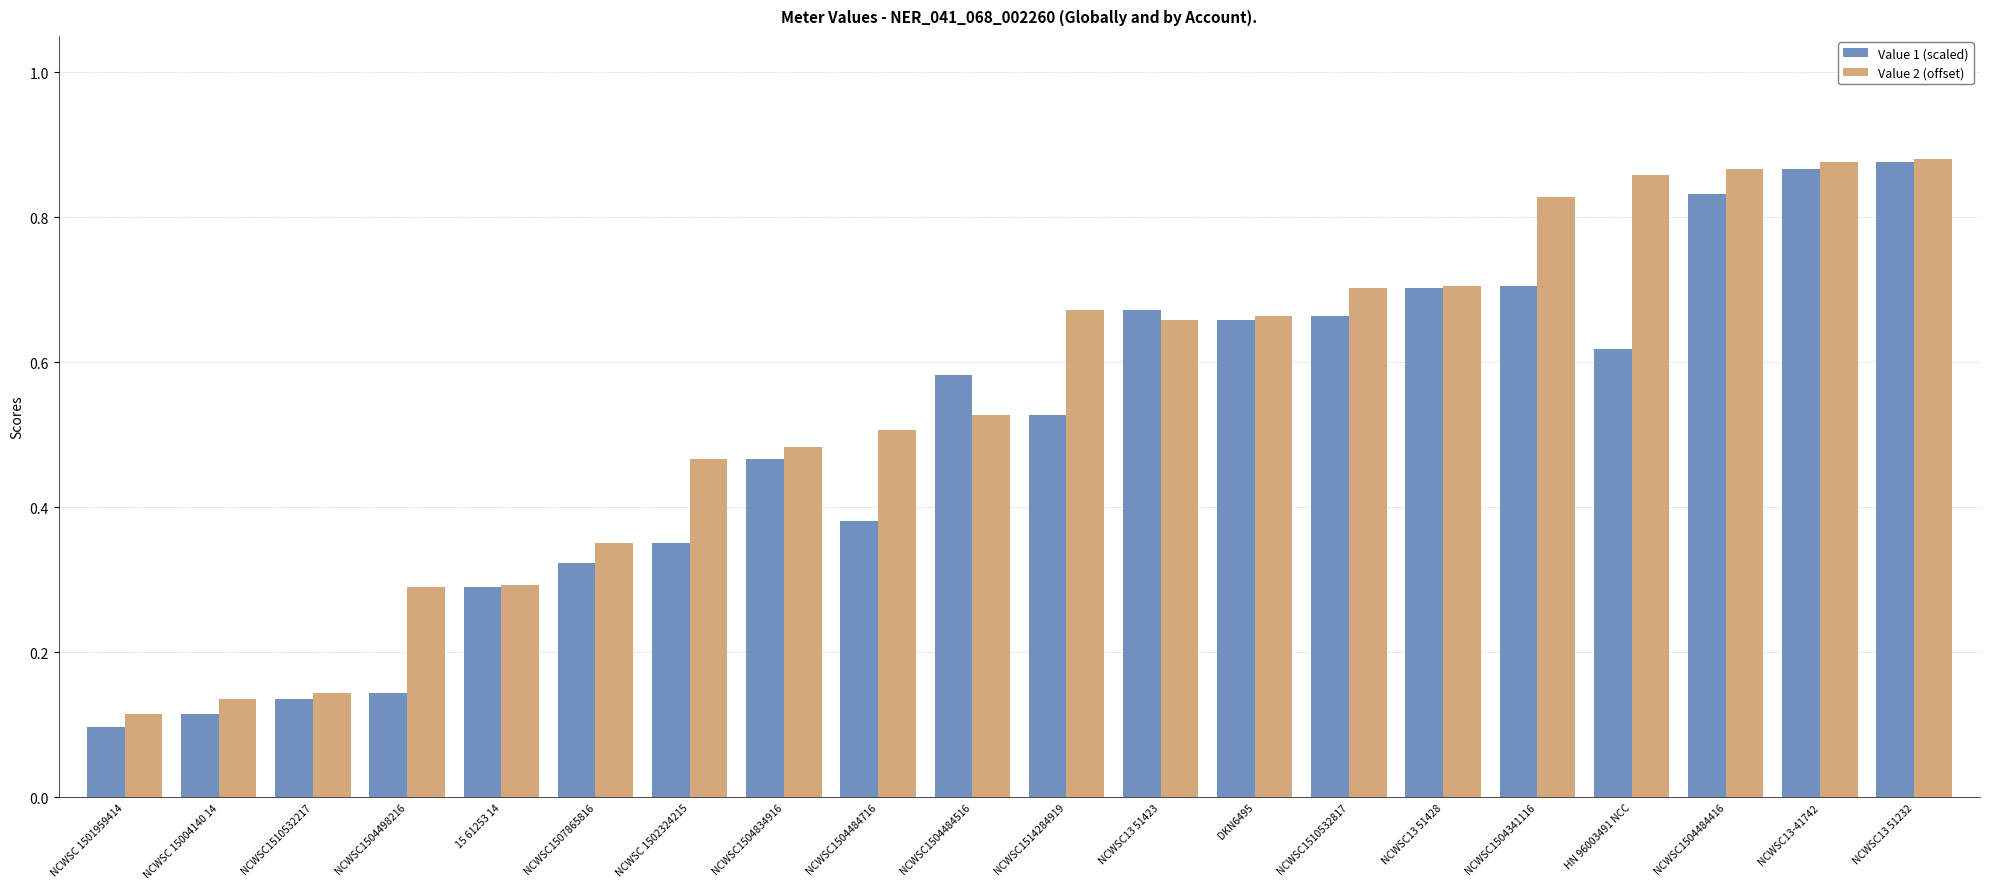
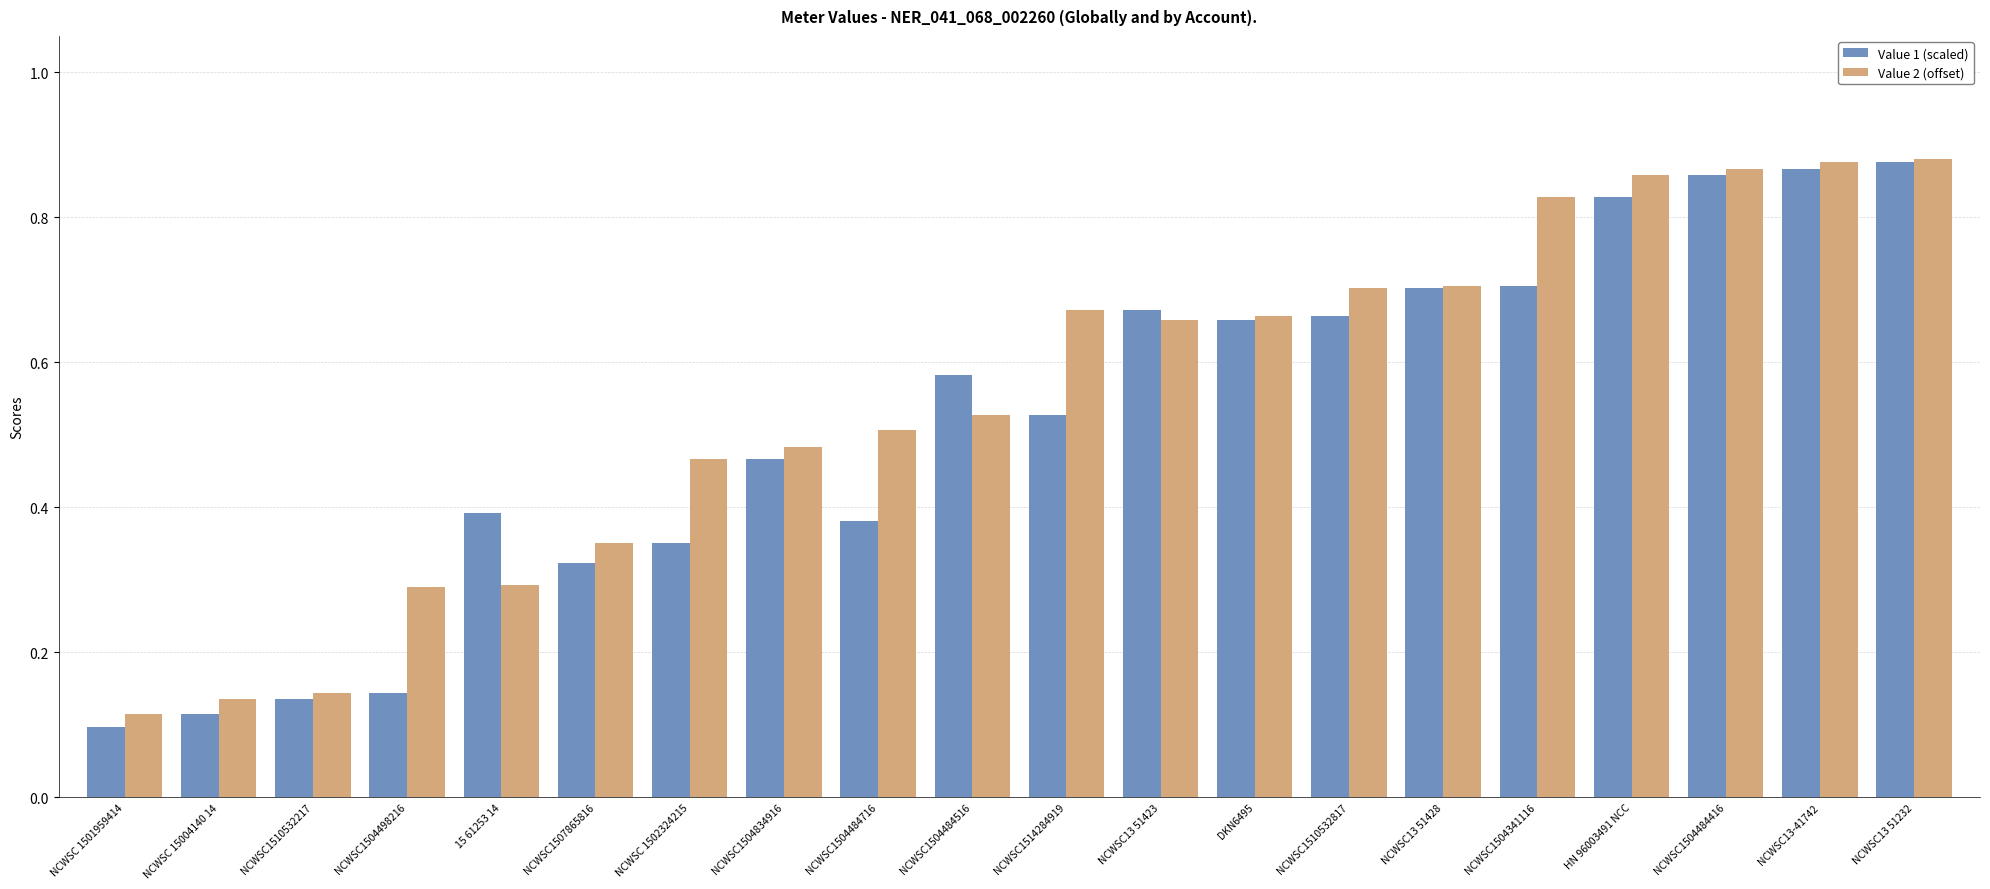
Value 1 (scaled), 15 61253 14: 0.29 -> 0.39
Value 1 (scaled), HN 96003491 NCC: 0.62 -> 0.83
Value 1 (scaled), NCWSC1504484416: 0.83 -> 0.86
